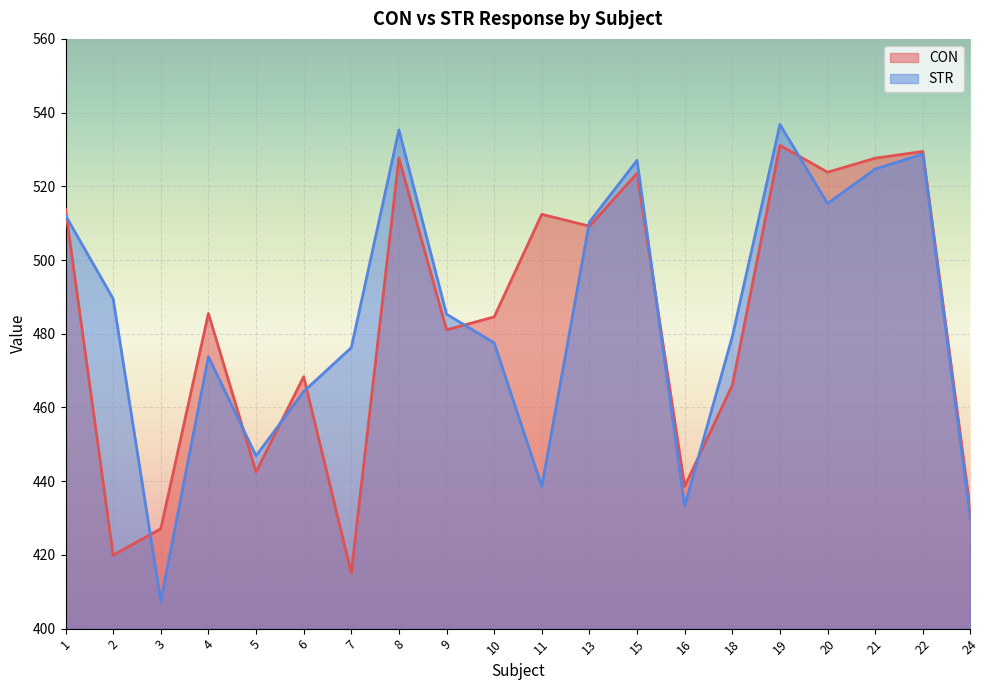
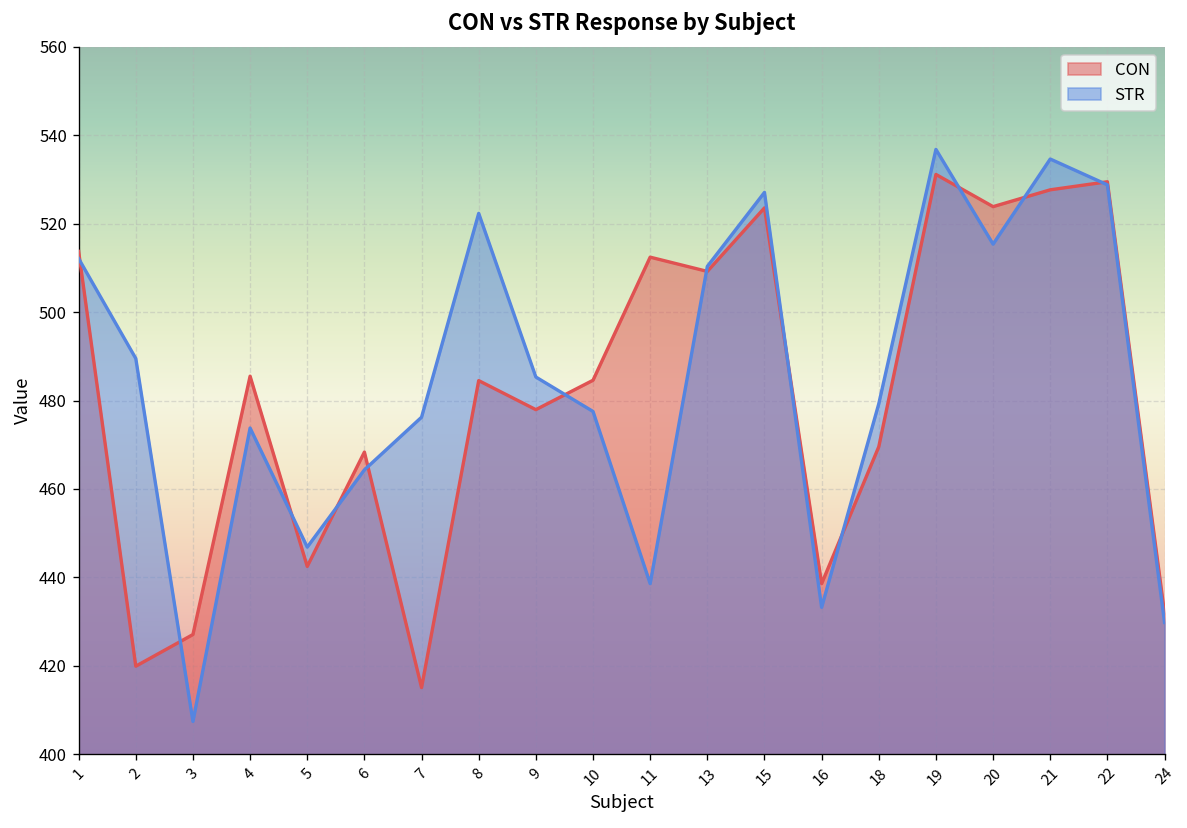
CON, 8: 528 -> 485
STR, 8: 535 -> 522
CON, 9: 481 -> 478
CON, 18: 466 -> 470
STR, 21: 525 -> 535
